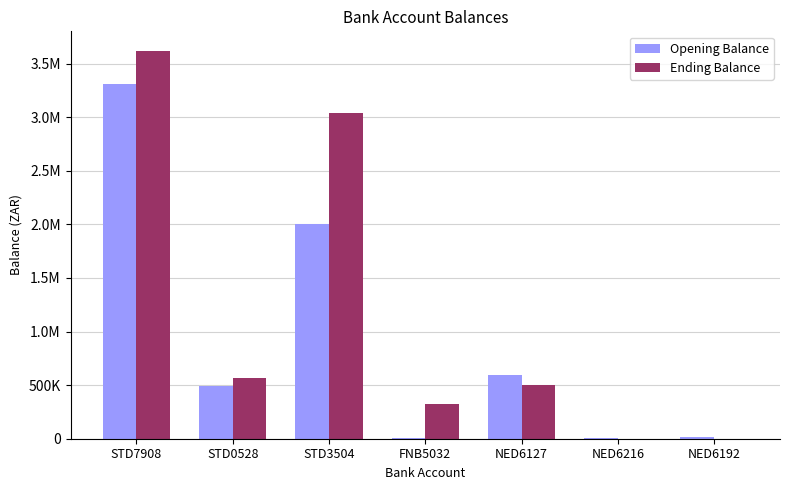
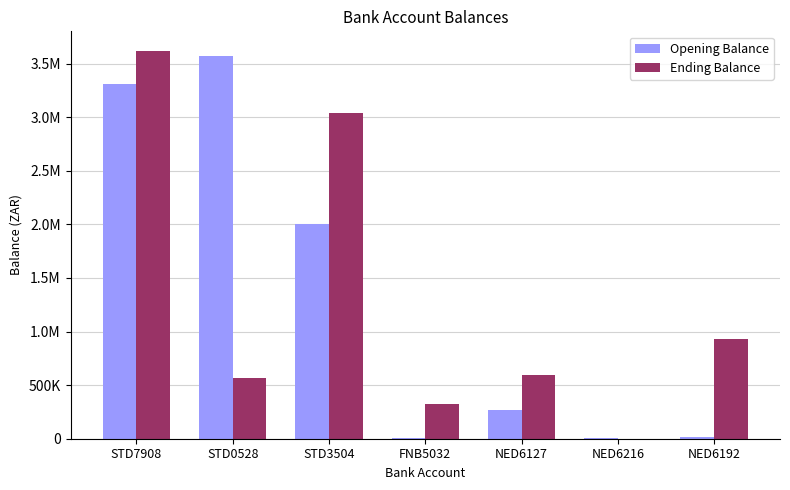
Opening Balance, STD0528: 490000 -> 3580000
Opening Balance, NED6127: 590000 -> 270000
Ending Balance, NED6127: 500000 -> 590000
Ending Balance, NED6192: 0 -> 930000
